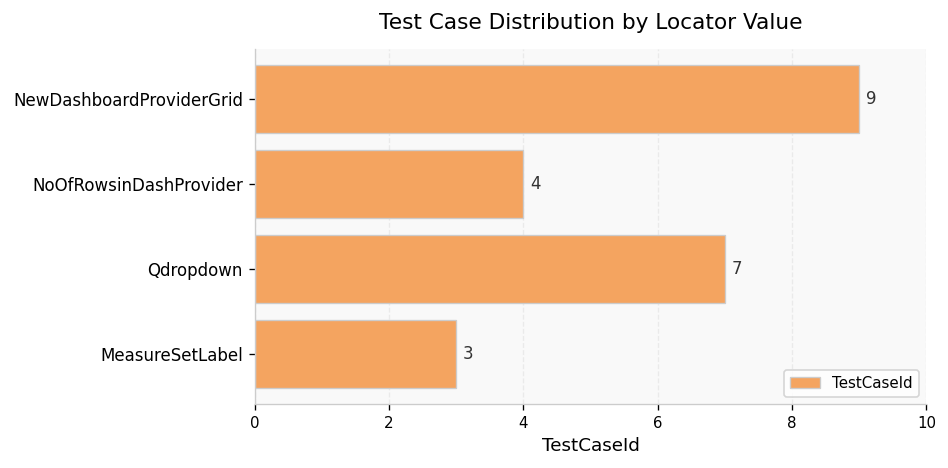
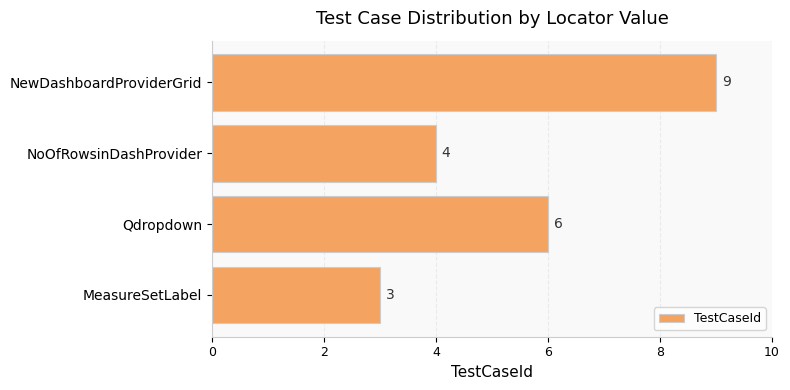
Qdropdown: 7 -> 6
